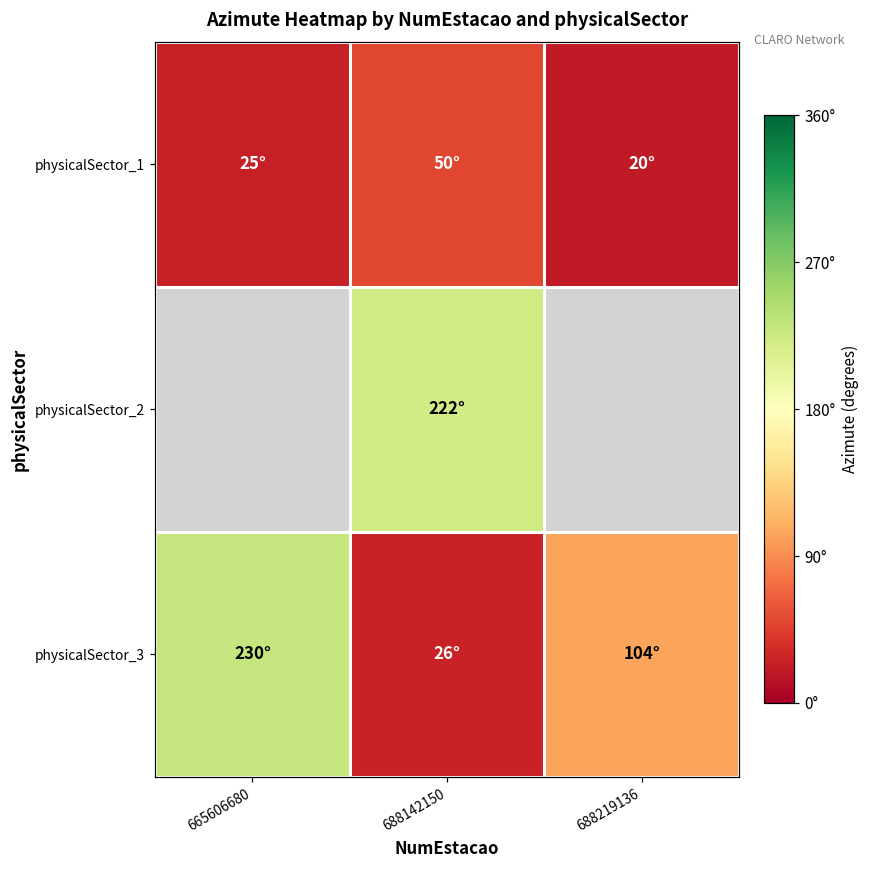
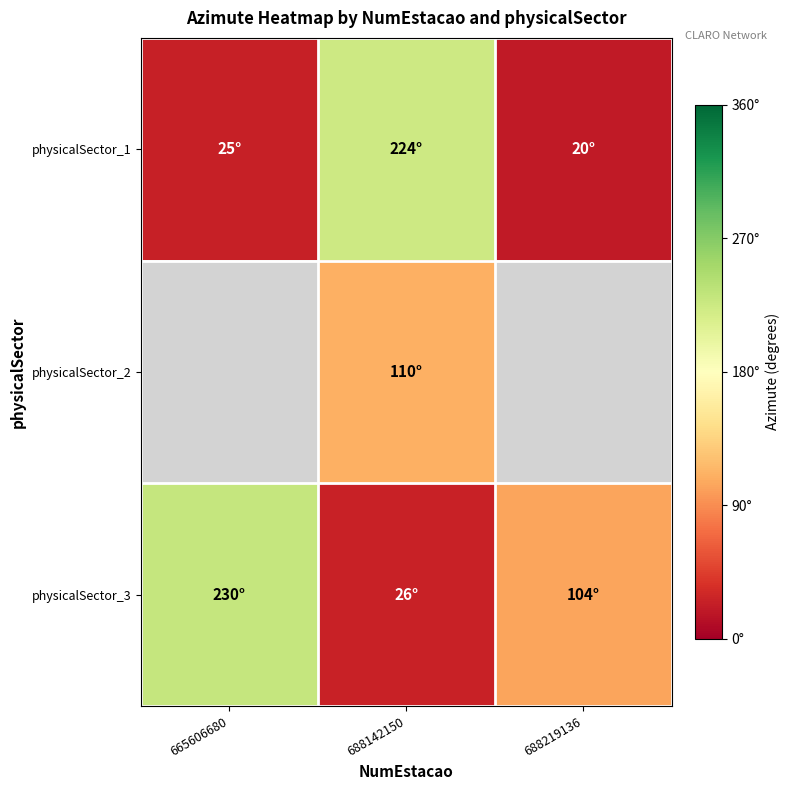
physicalSector_1, 688142150: 50° -> 224°
physicalSector_2, 688142150: 222° -> 110°
